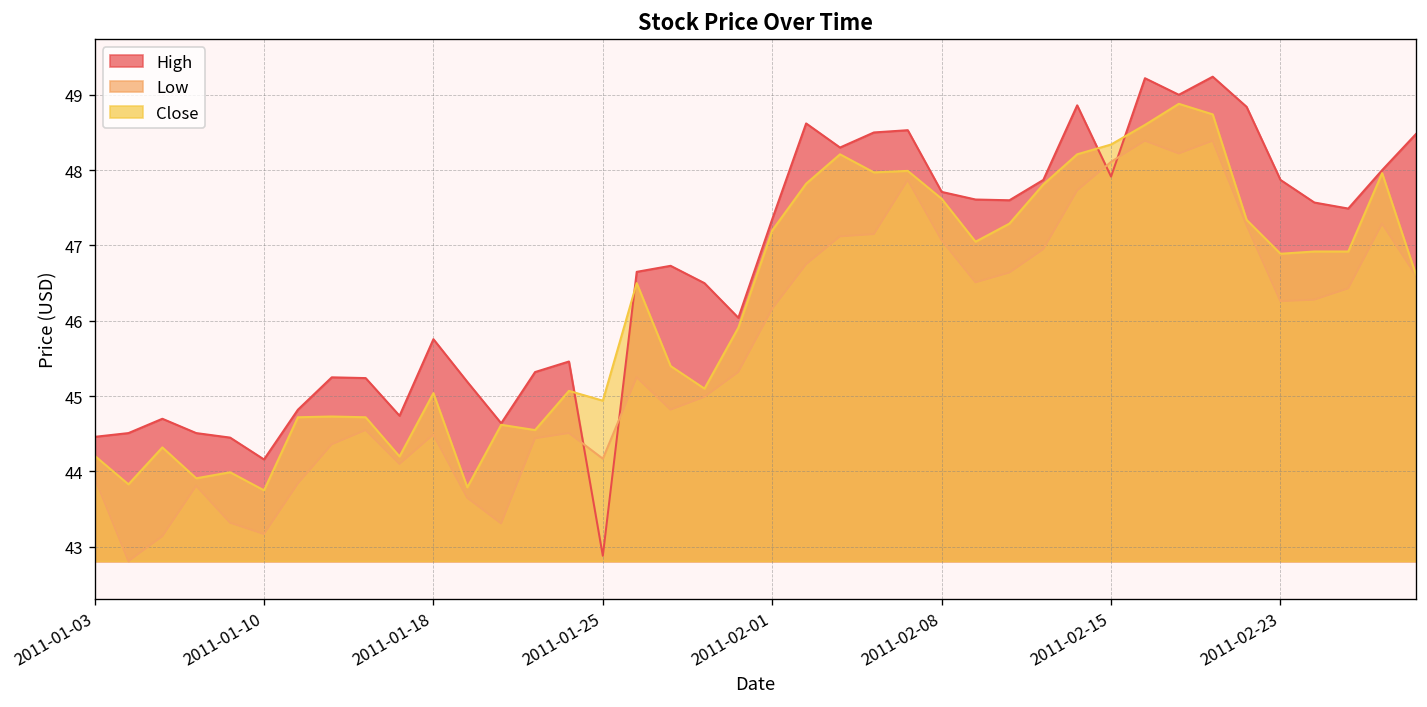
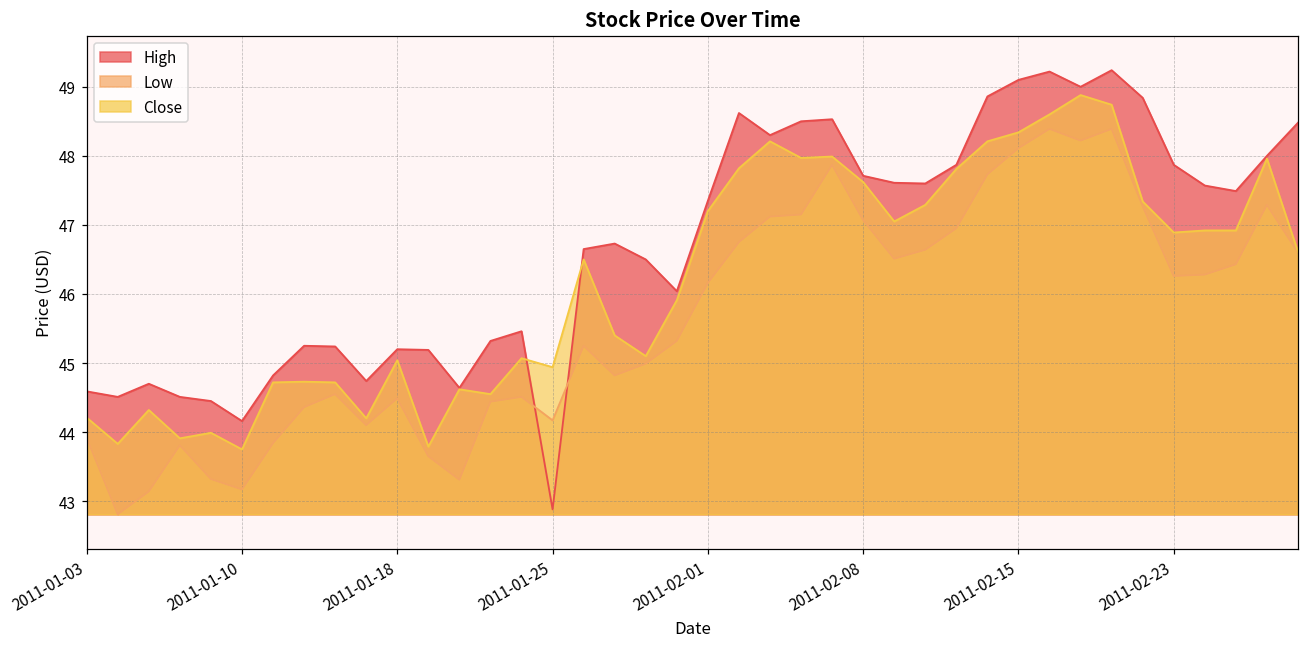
High, 2011-01-03: 44.5 -> 44.6
High, 2011-01-18: 45.8 -> 45.2
High, 2011-02-15: 47.9 -> 49.1
